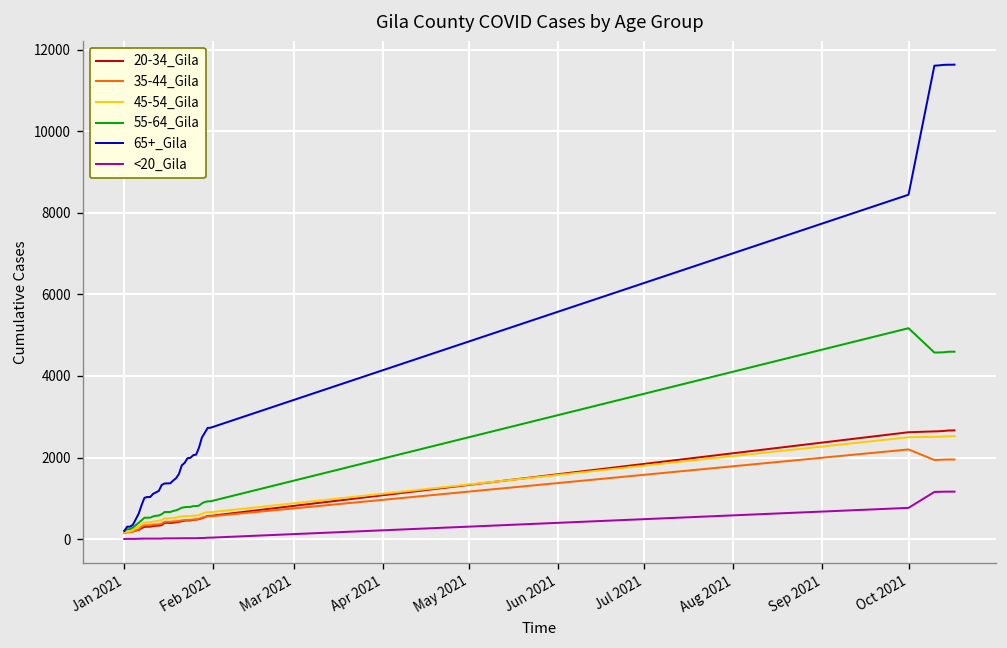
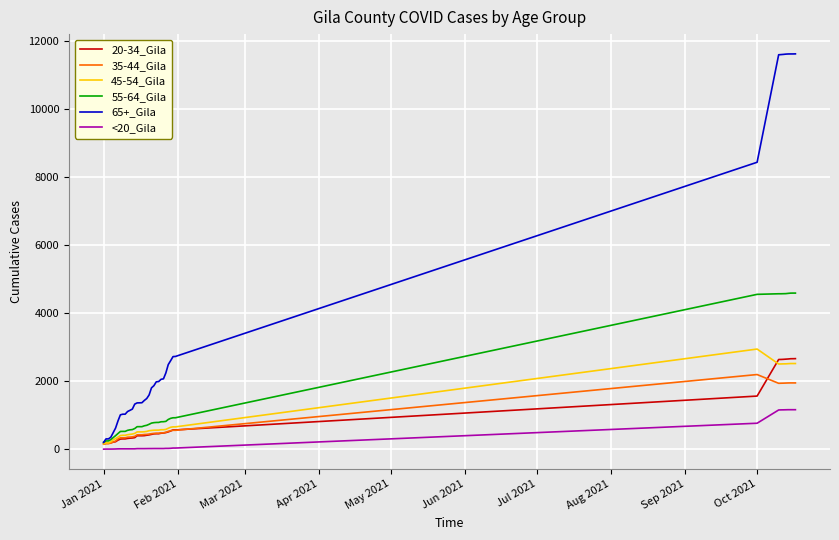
20-34_Gila, Oct 2021: 2600 -> 1600
45-54_Gila, Oct 2021: 2500 -> 2900
55-64_Gila, Oct 2021: 5200 -> 4600
